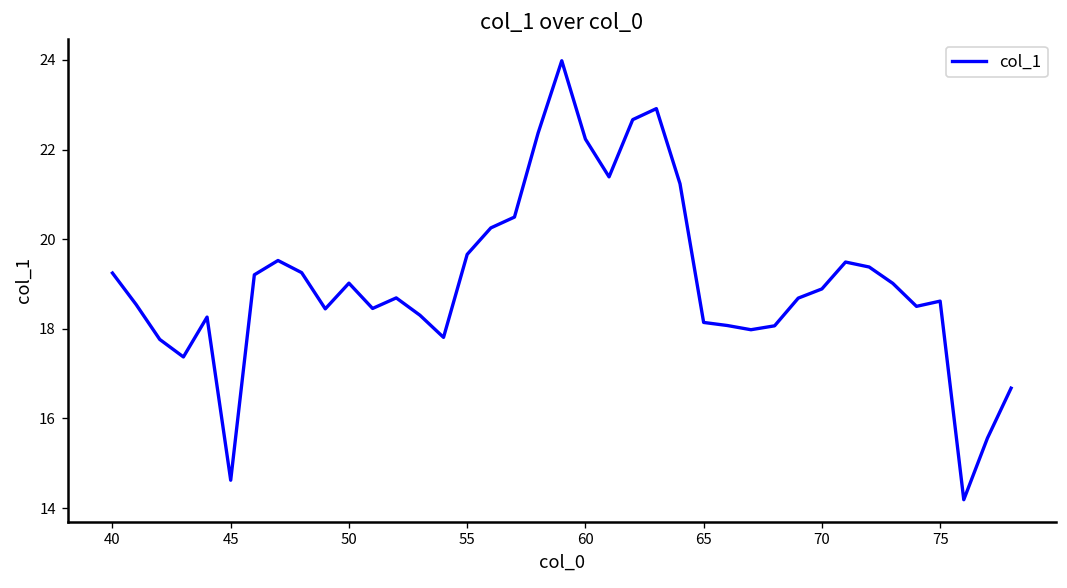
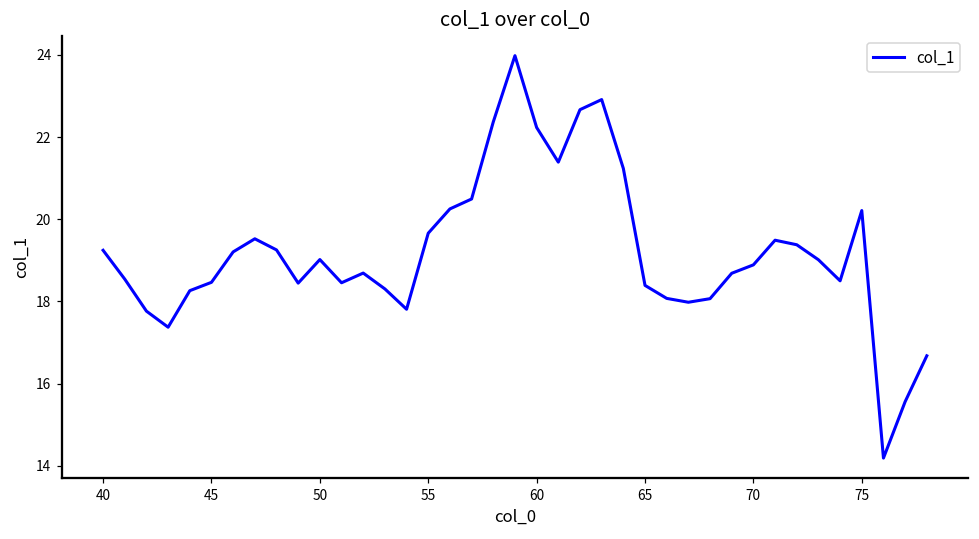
45: 14.6 -> 18.5
65: 18.1 -> 18.4
75: 18.6 -> 20.2
